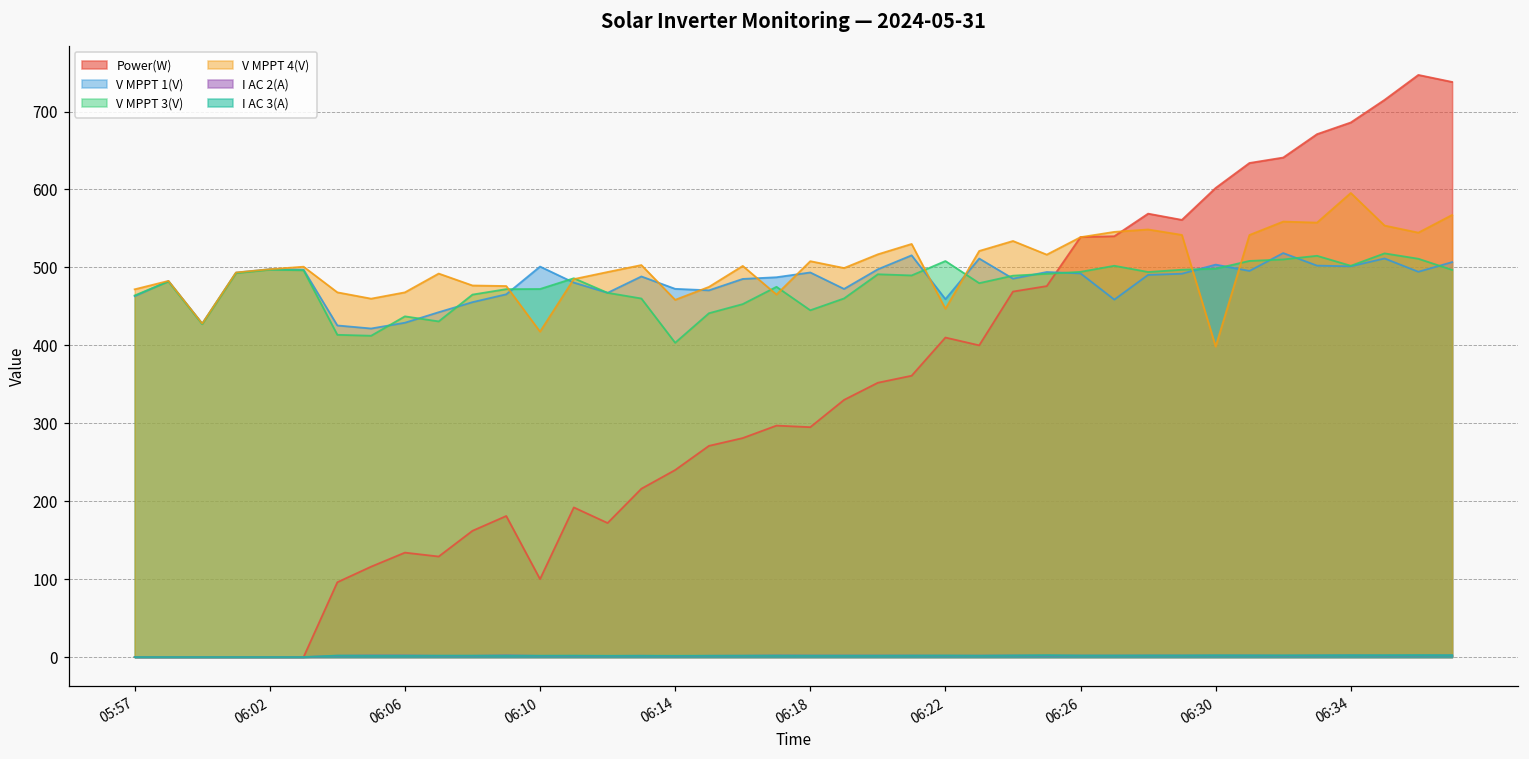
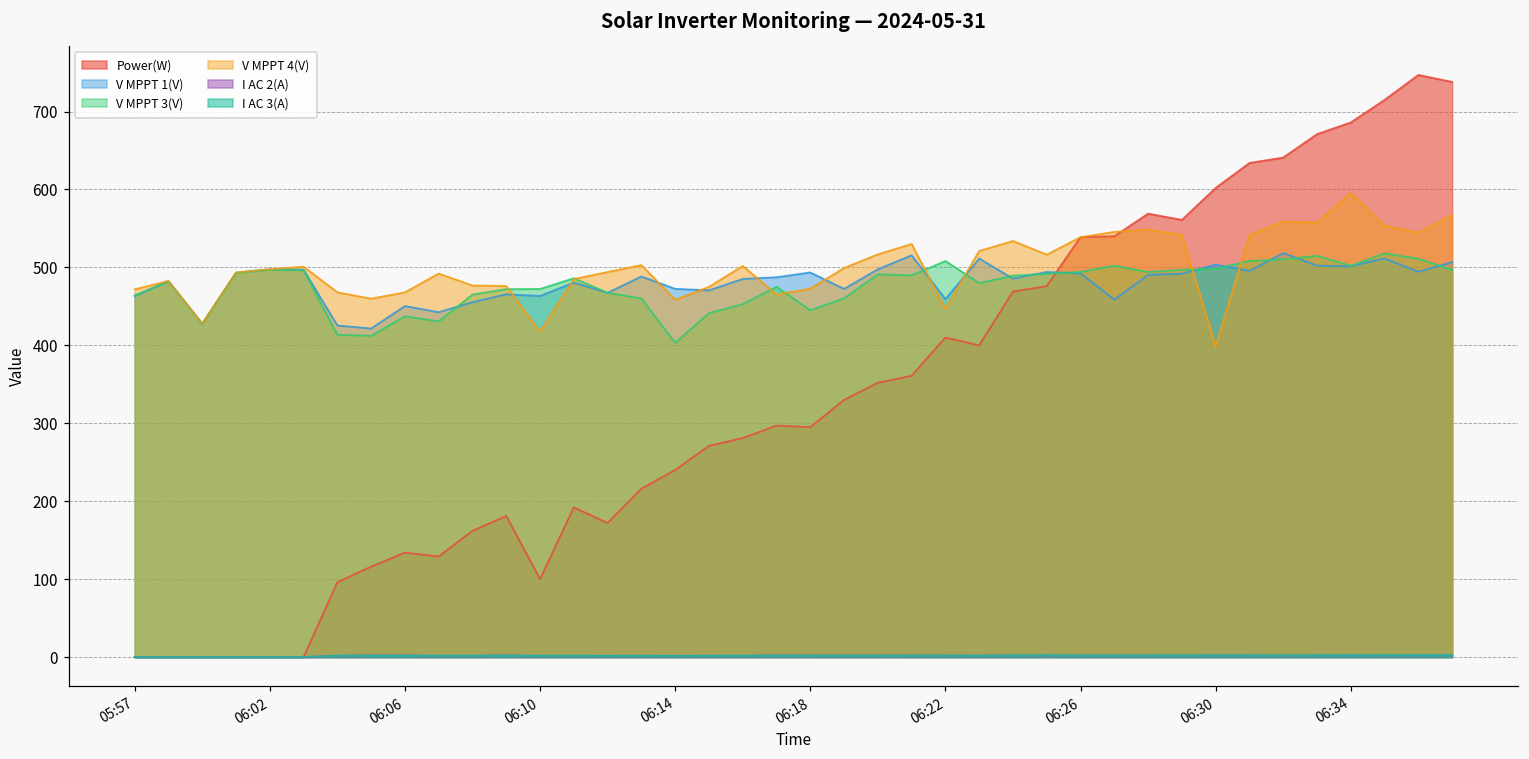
V MPPT 1(V), 06:06: 430 -> 450
V MPPT 1(V), 06:10: 500 -> 460
V MPPT 4(V), 06:18: 510 -> 470
